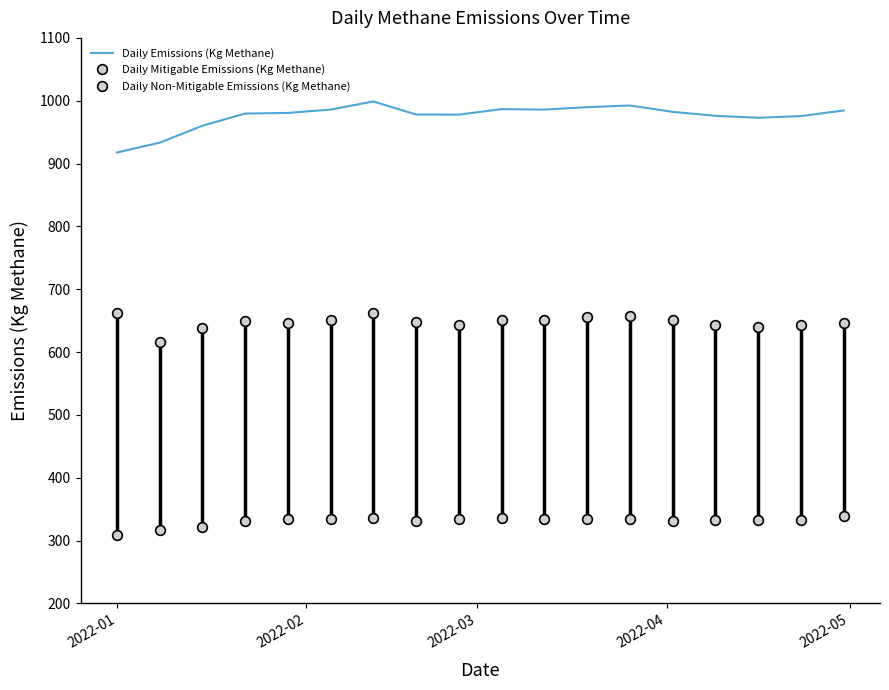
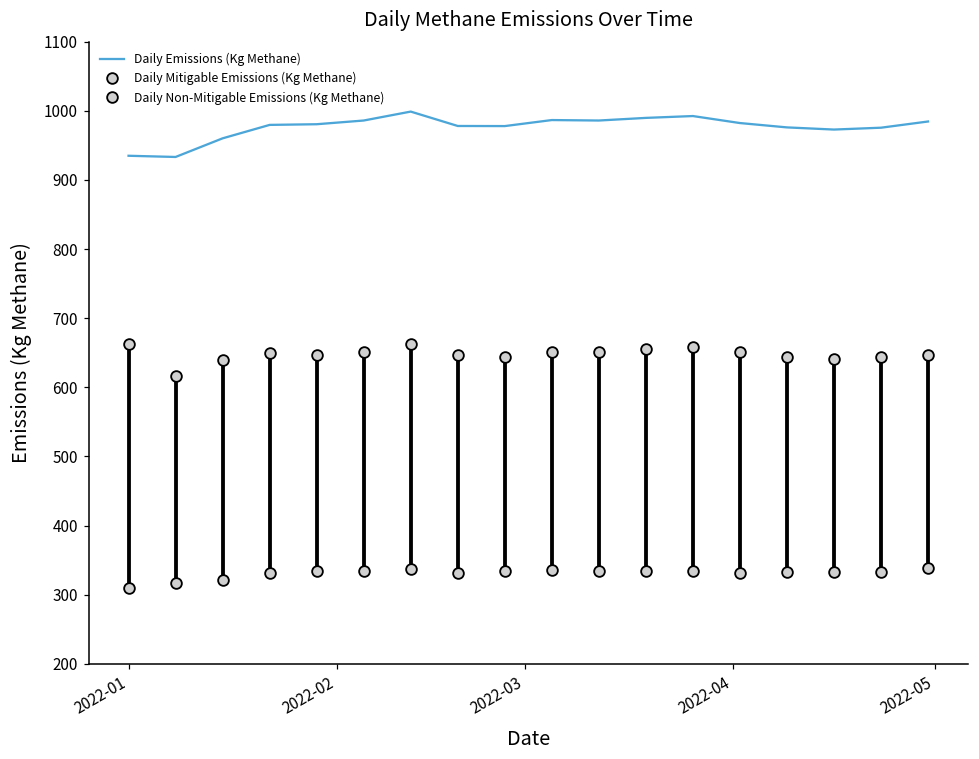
Daily Emissions (Kg Methane), 2022-01: 920 -> 930
